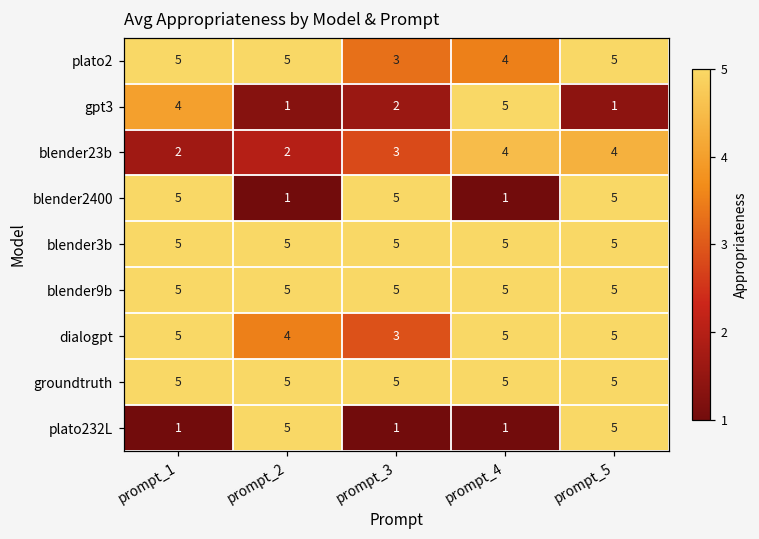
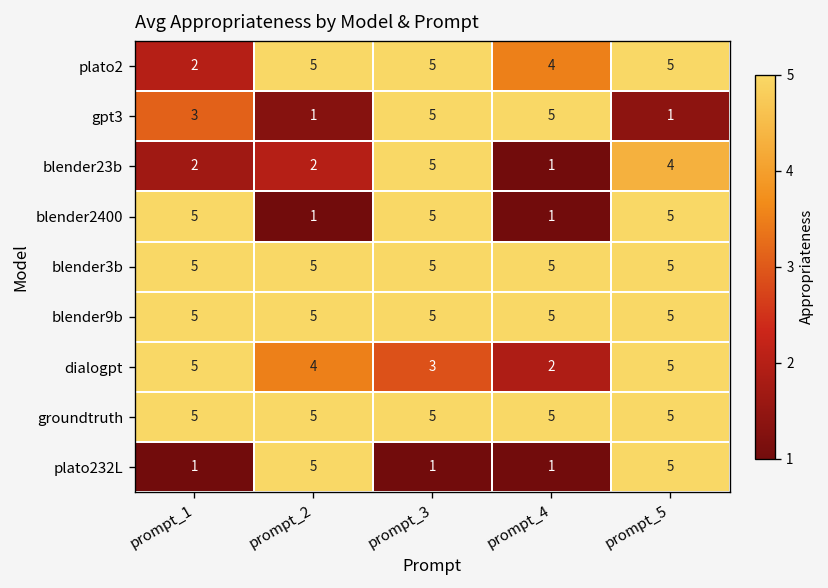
plato2, prompt_1: 5 -> 2
plato2, prompt_3: 3 -> 5
gpt3, prompt_1: 4 -> 3
gpt3, prompt_3: 2 -> 5
blender23b, prompt_3: 3 -> 5
blender23b, prompt_4: 4 -> 1
dialogpt, prompt_4: 5 -> 2
